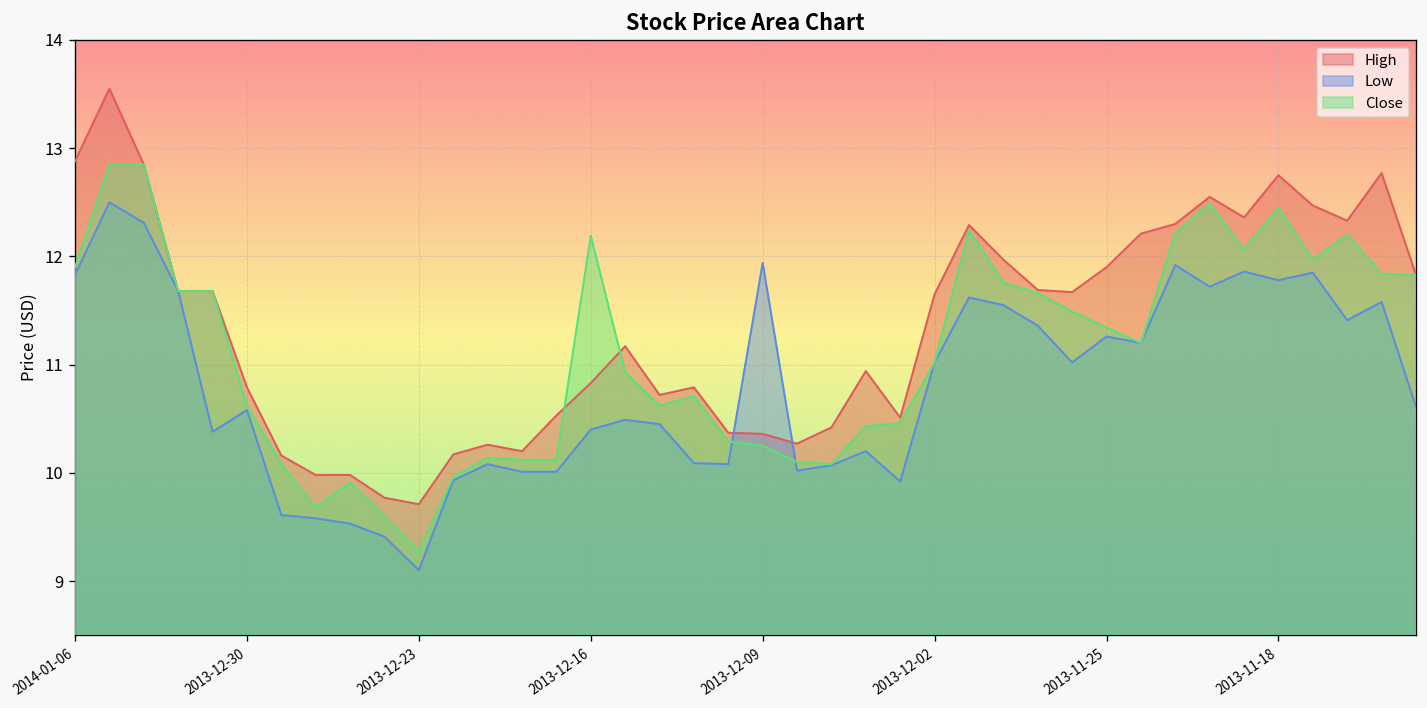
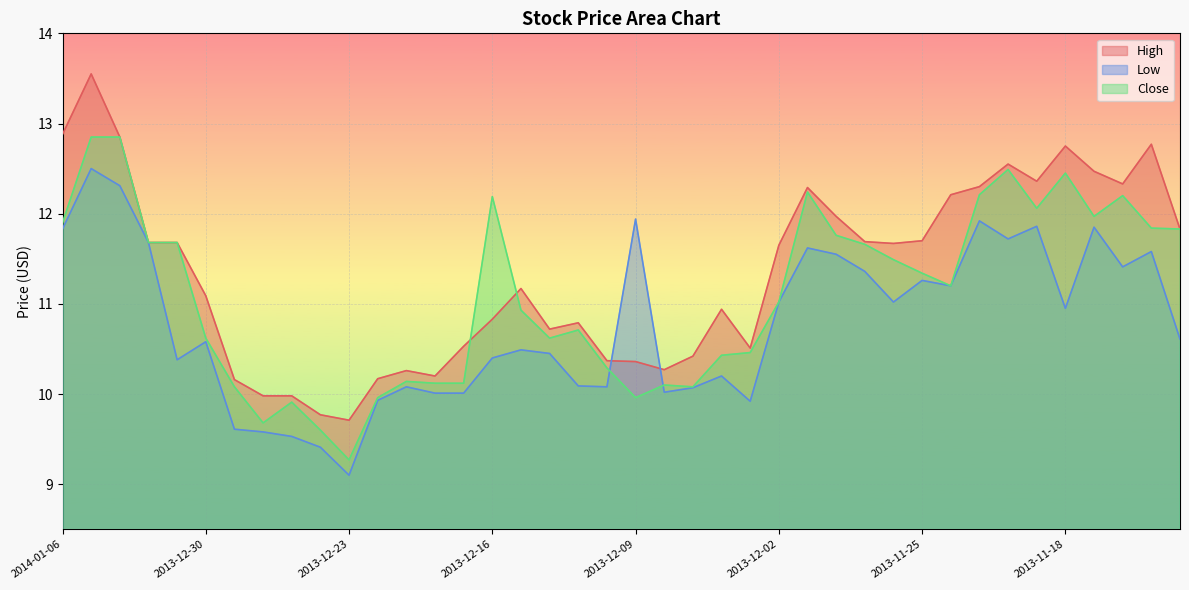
High, 2013-12-30: 10.8 -> 11.1
Close, 2013-12-09: 10.3 -> 10.0
High, 2013-11-25: 11.9 -> 11.7
Low, 2013-11-18: 11.8 -> 11.0
